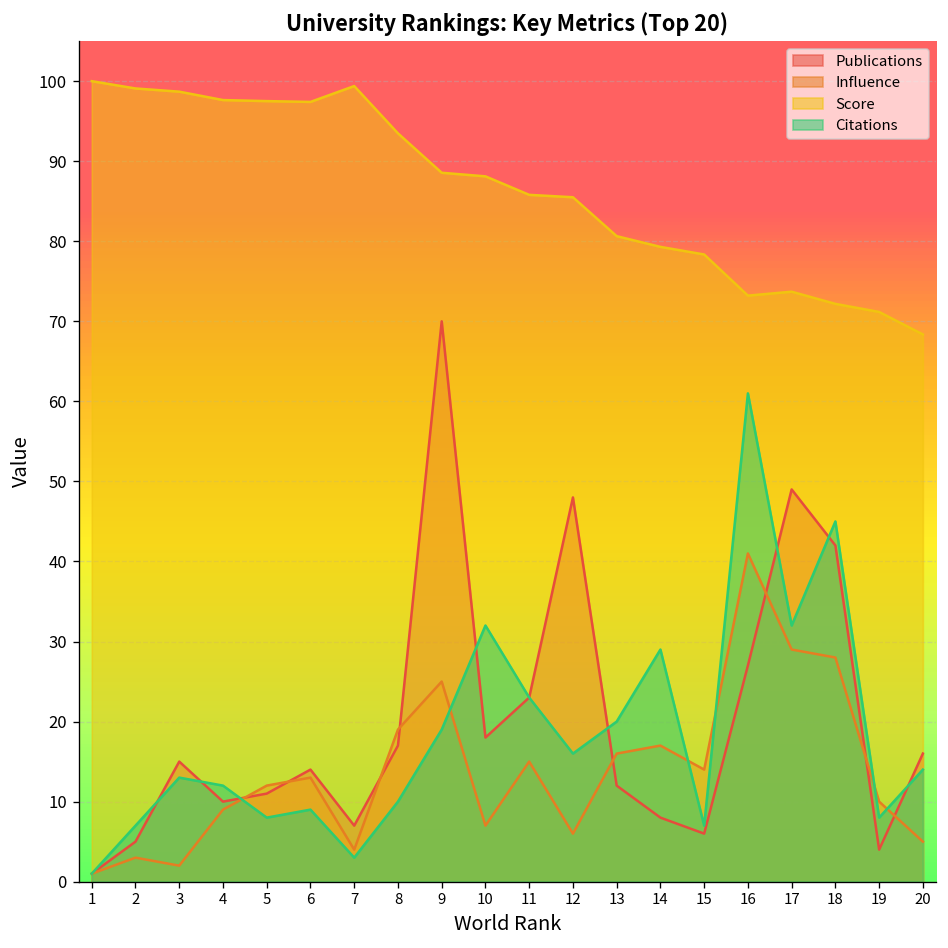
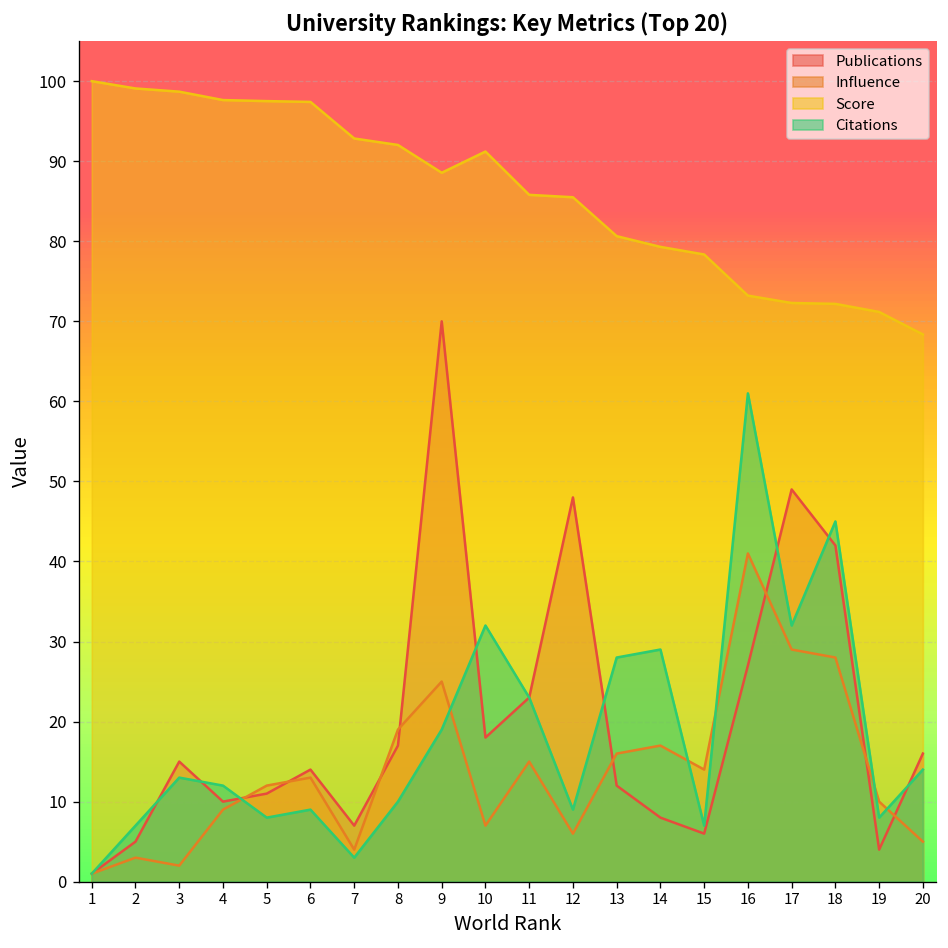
Score, 7: 99 -> 93
Score, 8: 93 -> 92
Score, 10: 88 -> 91
Citations, 12: 16 -> 9
Citations, 13: 20 -> 28
Score, 17: 74 -> 72
